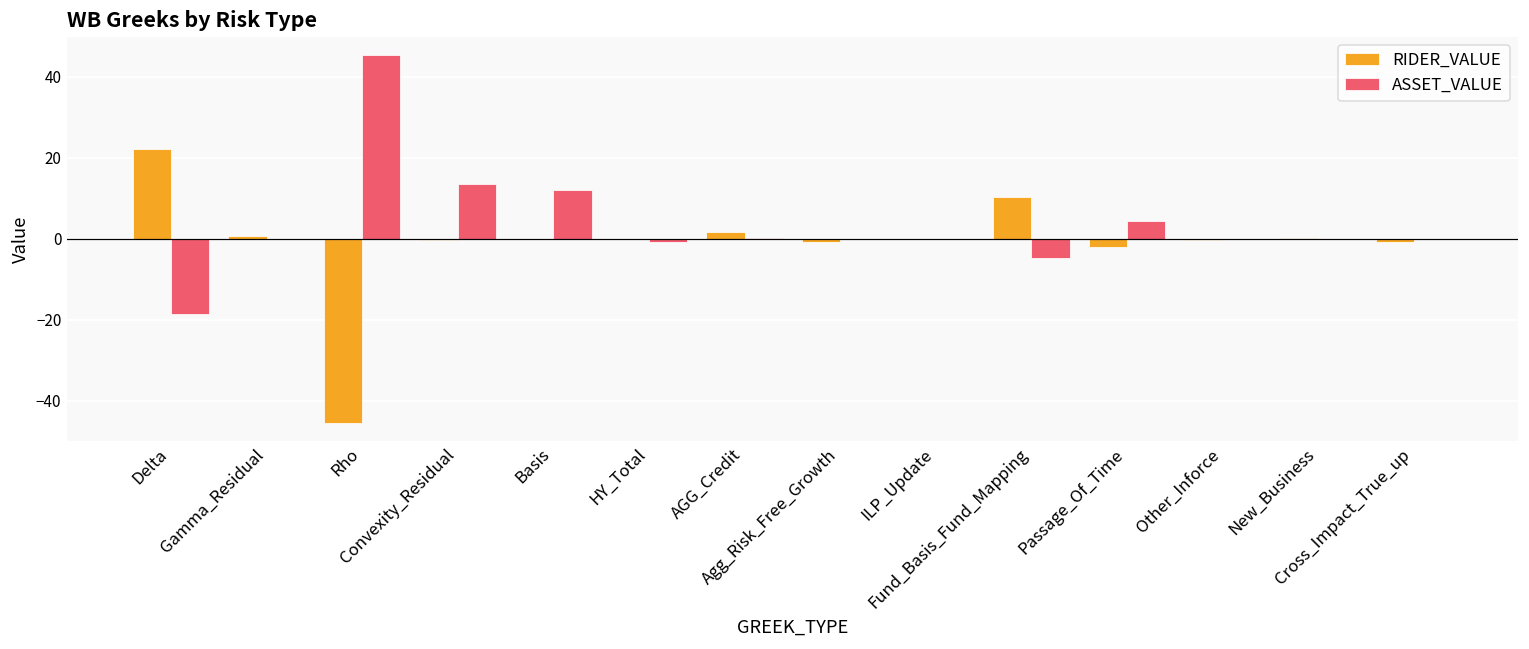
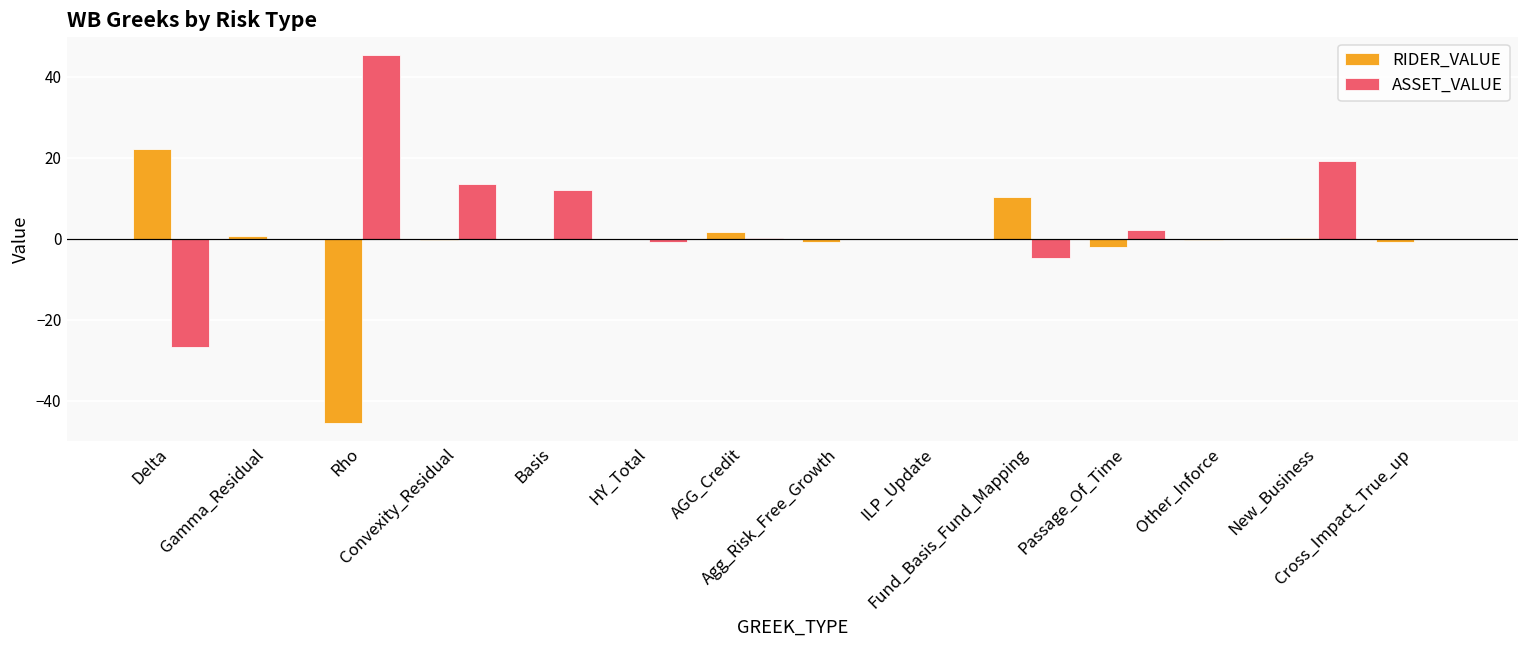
ASSET_VALUE, Delta: -19 -> -27
ASSET_VALUE, Passage_Of_Time: 4 -> 2
ASSET_VALUE, New_Business: 0 -> 19
